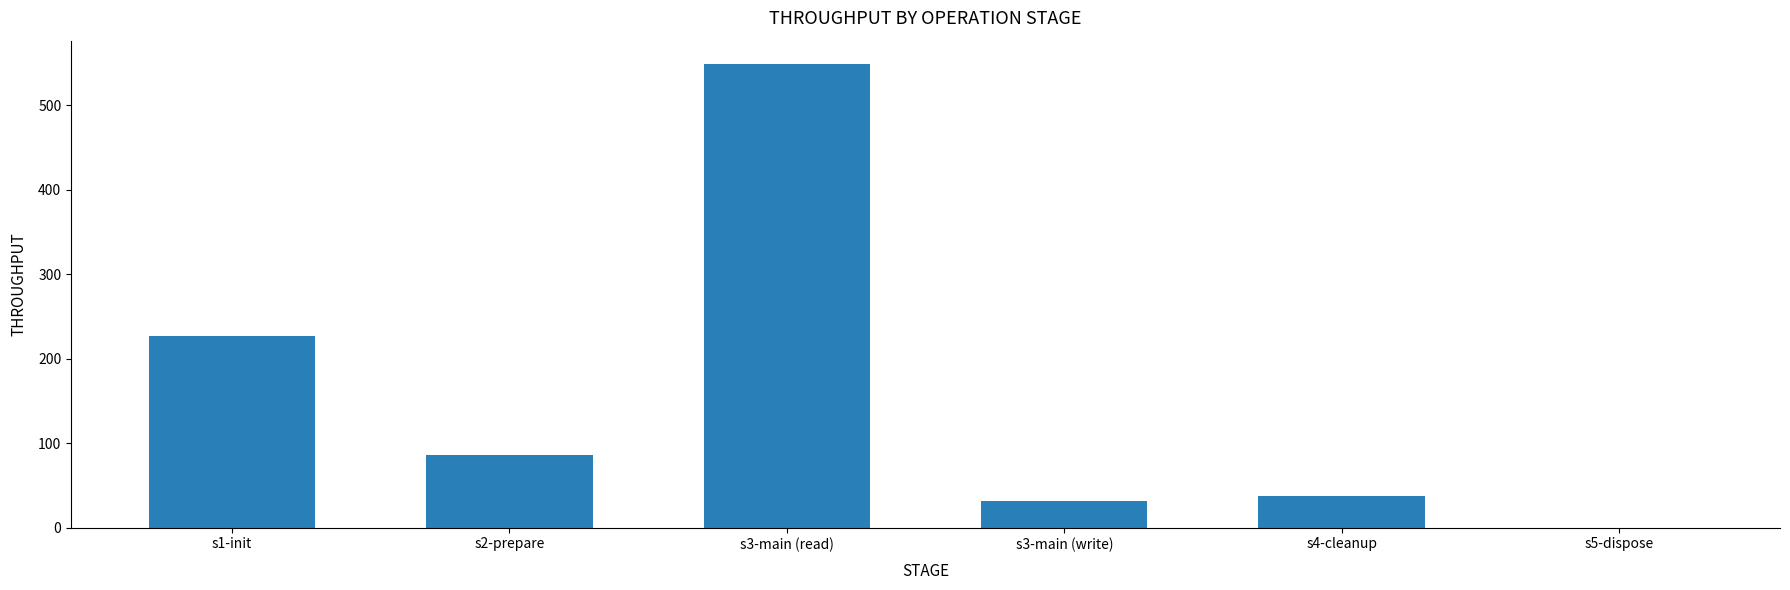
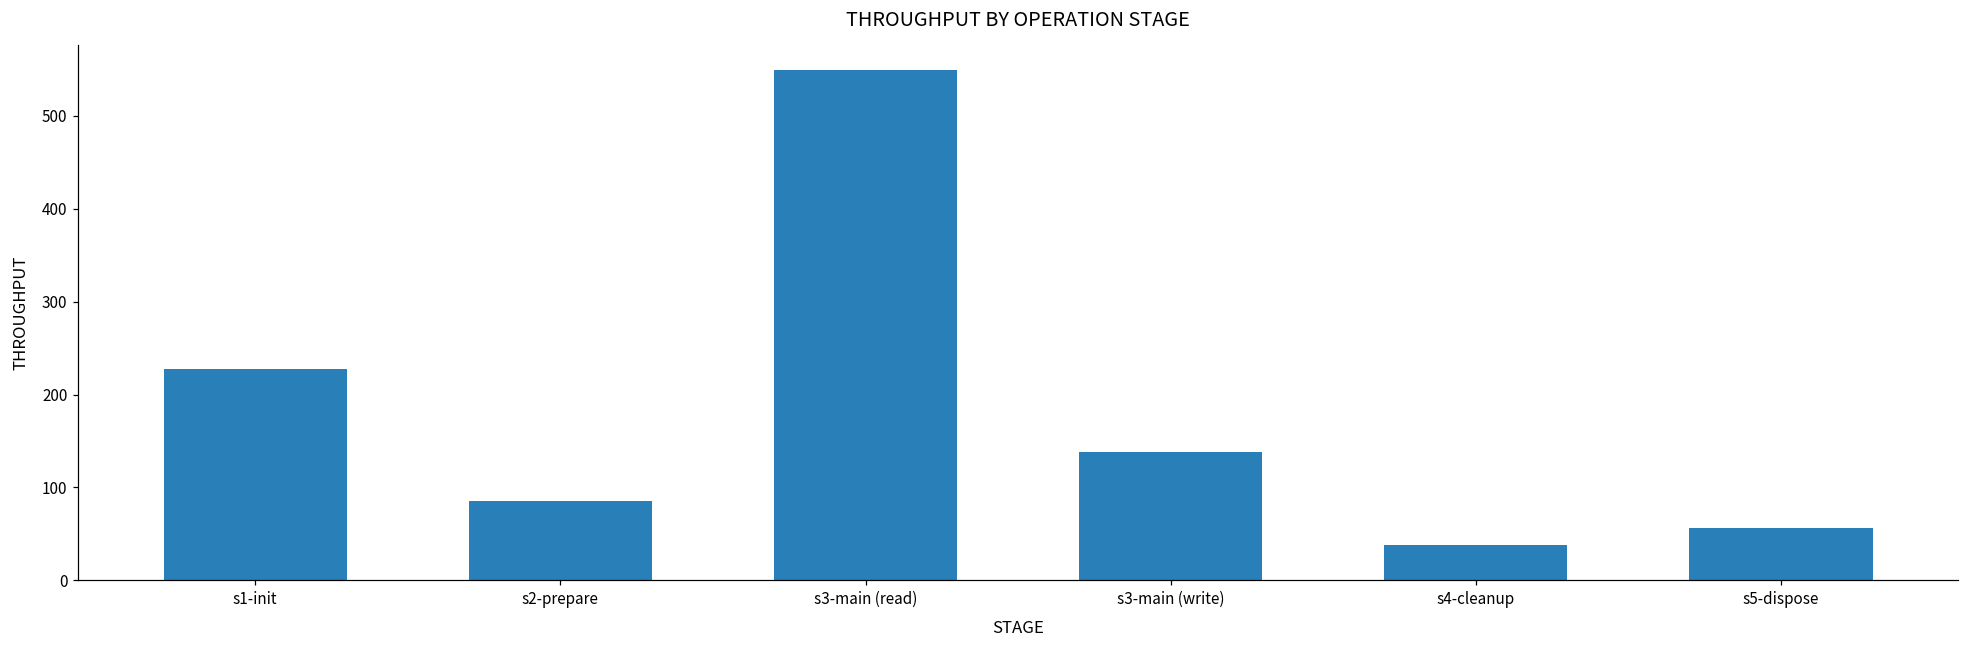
s3-main (write): 30 -> 140
s5-dispose: 0 -> 60
